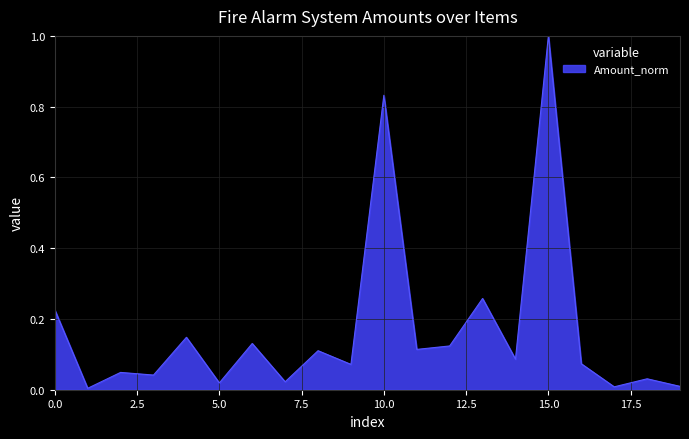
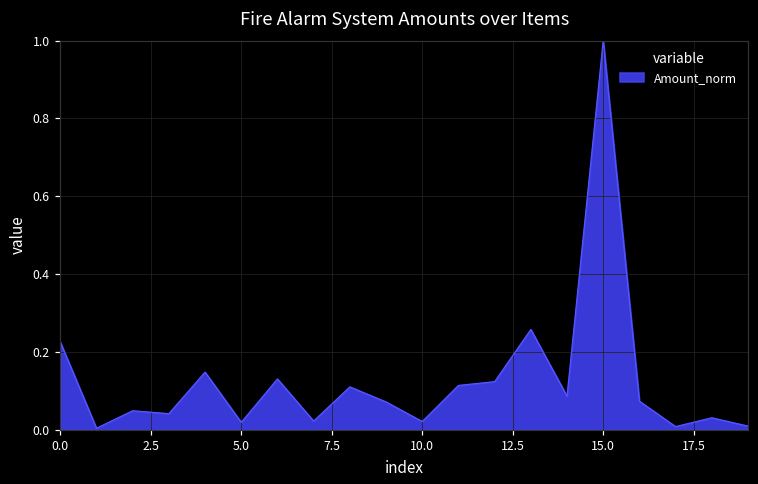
10.0: 0.83 -> 0.02
